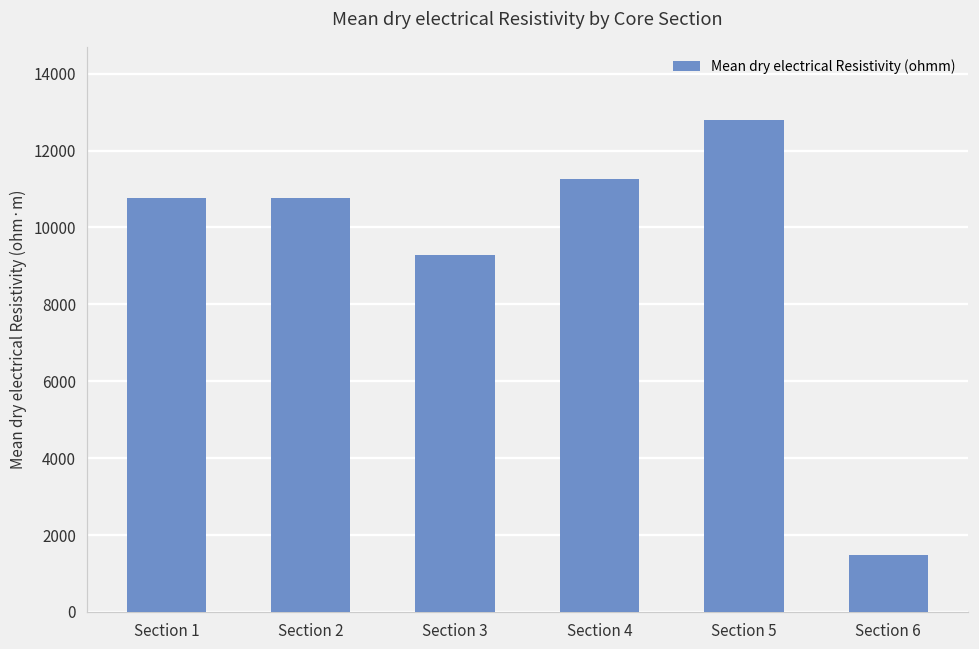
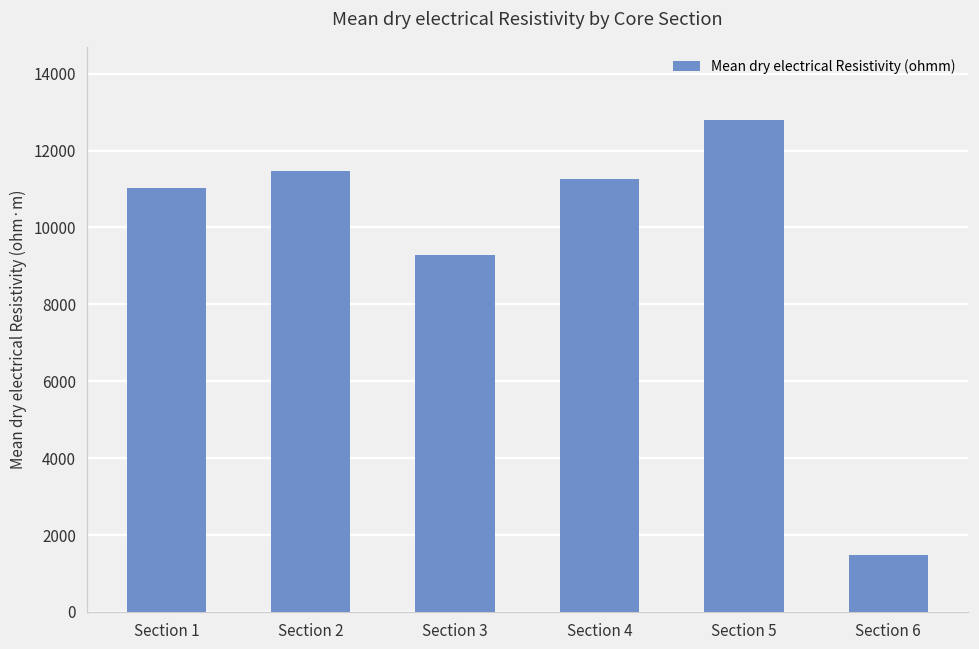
Section 1: 10800 -> 11000
Section 2: 10800 -> 11500
